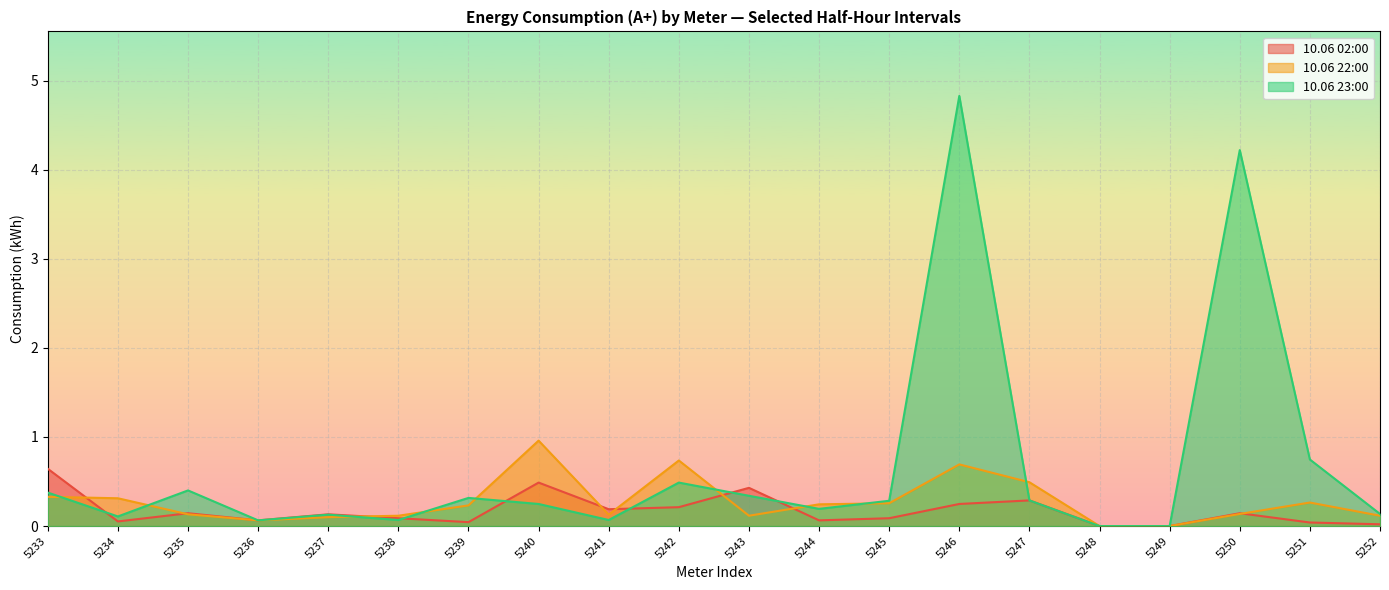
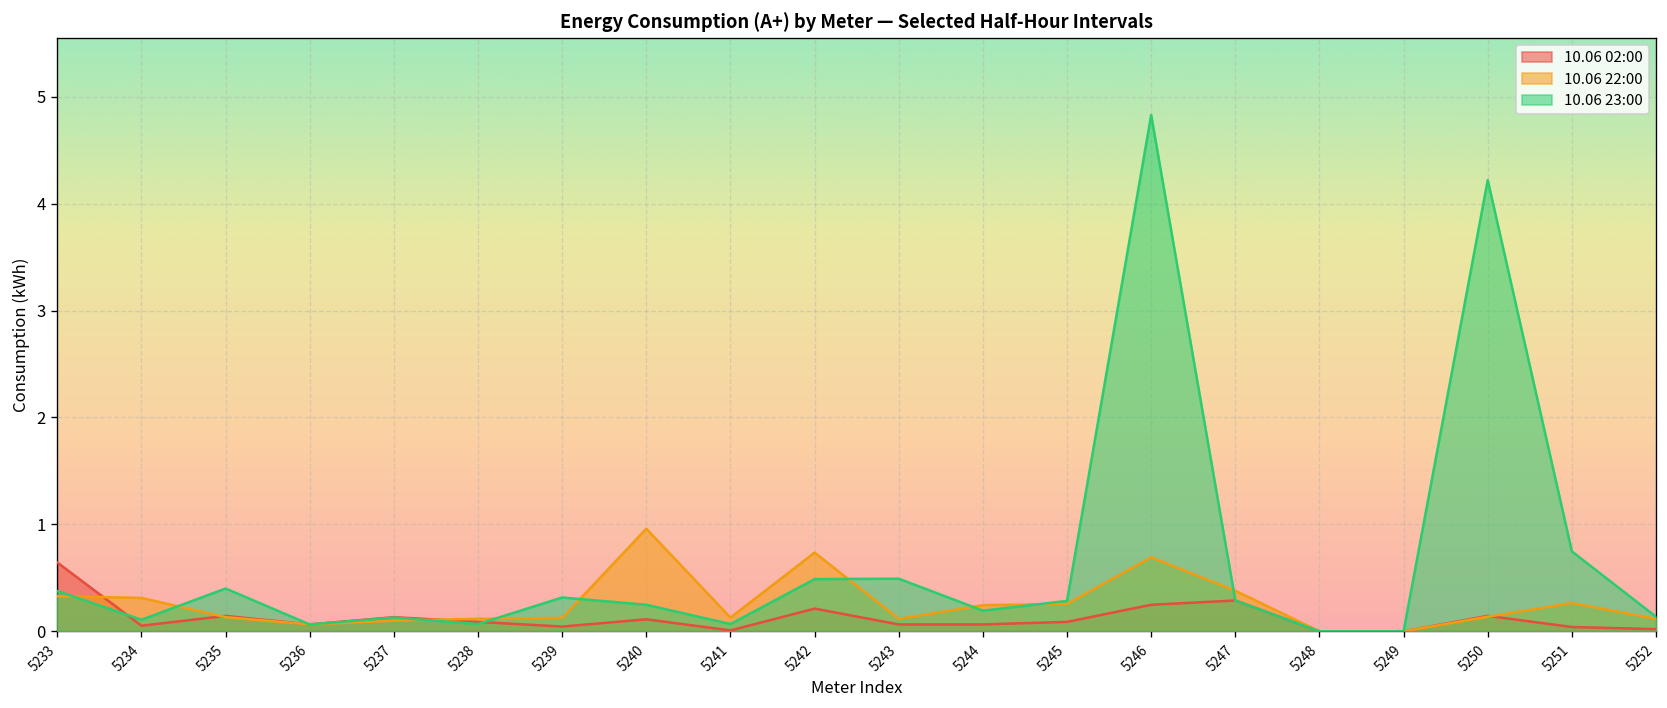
10.06 22:00, 5239: 0.2 -> 0.1
10.06 02:00, 5240: 0.5 -> 0.1
10.06 02:00, 5241: 0.2 -> 0.0
10.06 02:00, 5243: 0.4 -> 0.1
10.06 23:00, 5243: 0.3 -> 0.5
10.06 22:00, 5247: 0.5 -> 0.4
